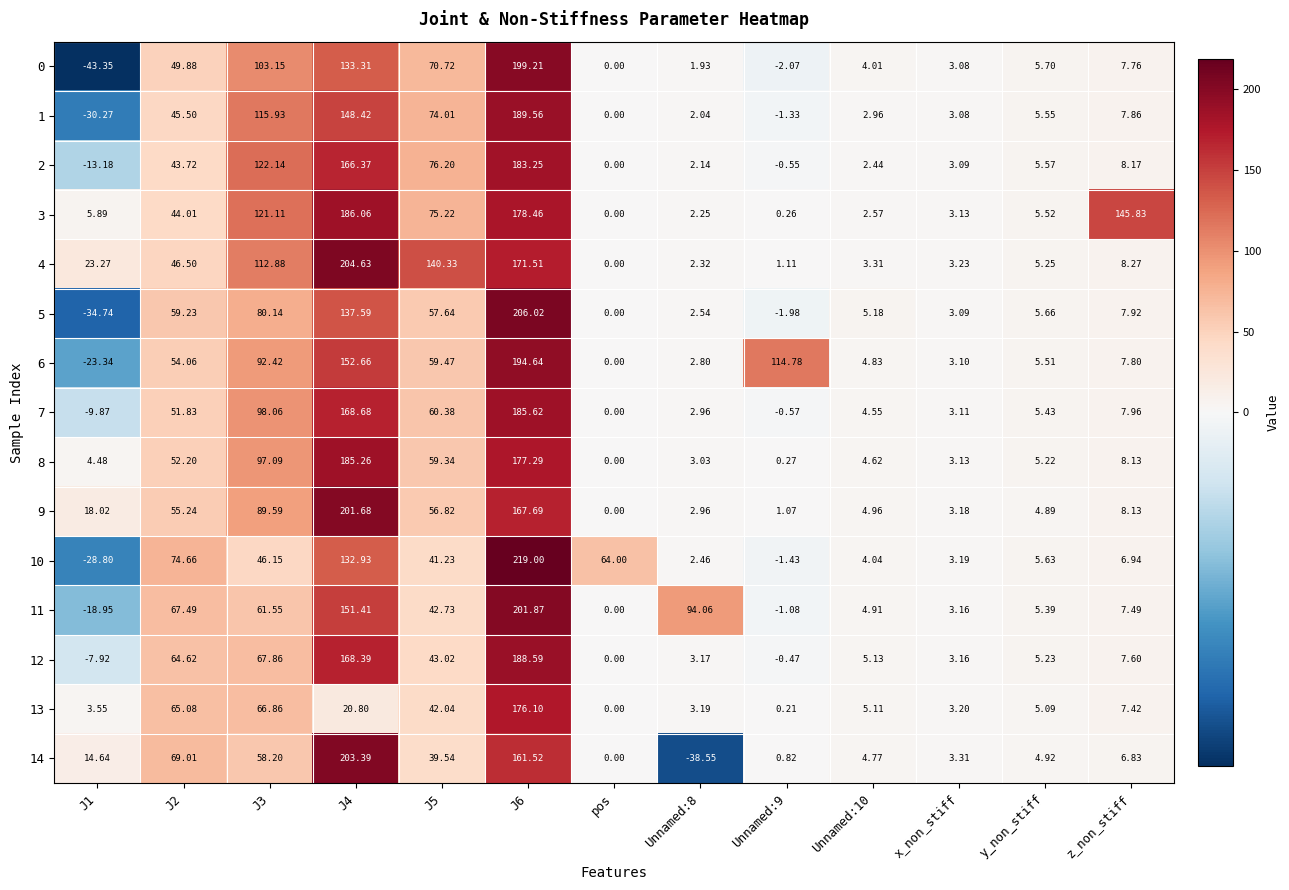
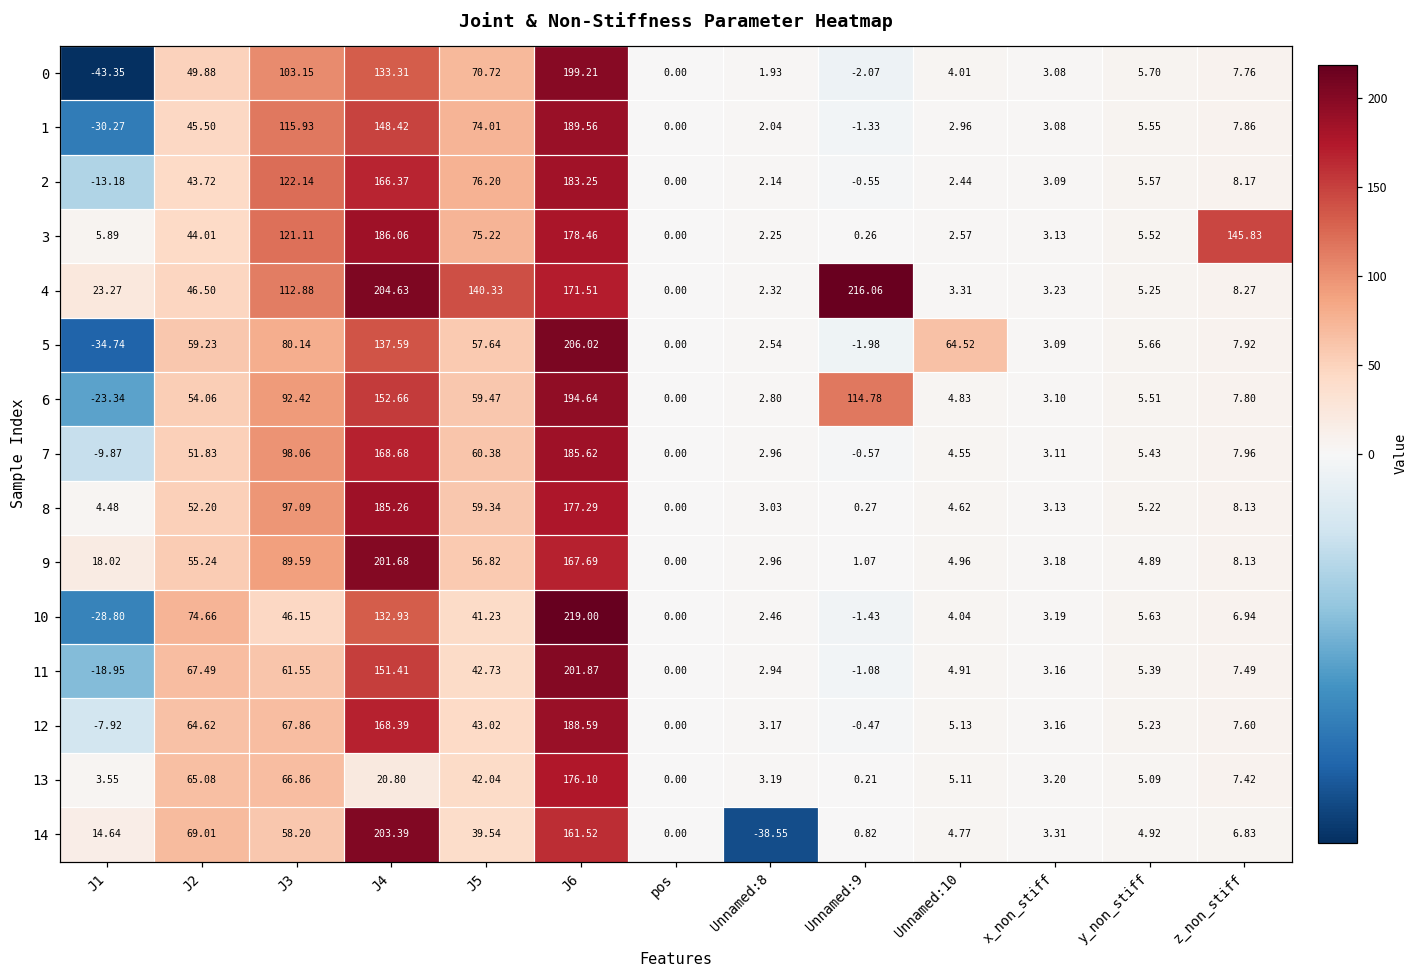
4, Unnamed:9: 1.11 -> 216.06
5, Unnamed:10: 5.18 -> 64.52
10, pos: 64.00 -> 0.00
11, Unnamed:8: 94.06 -> 2.94
